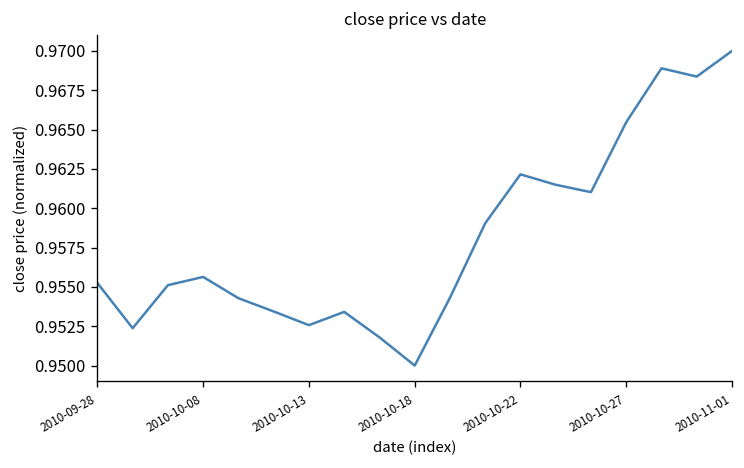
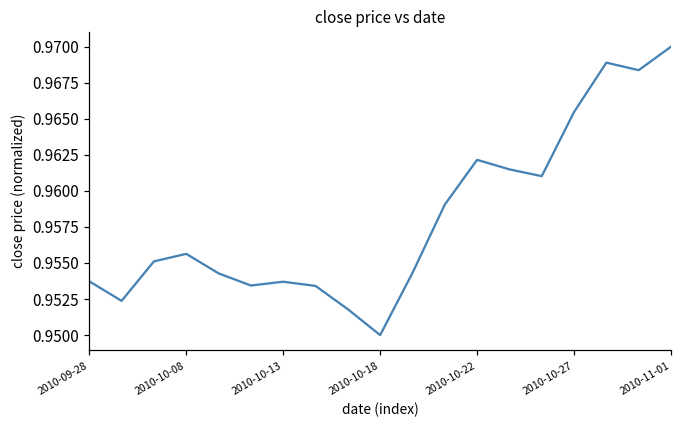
2010-09-28: 0.9552 -> 0.9537
2010-10-13: 0.9526 -> 0.9537
